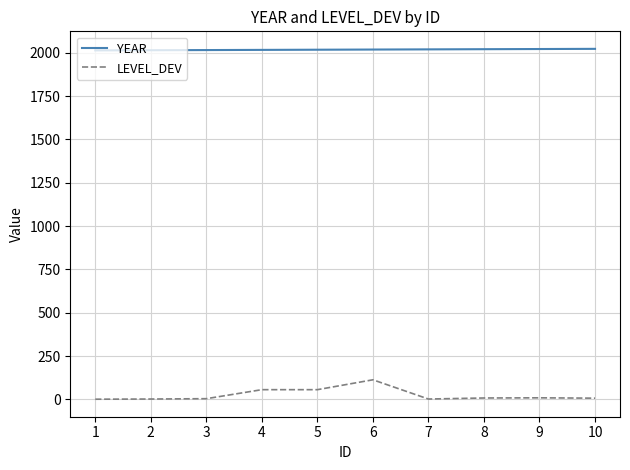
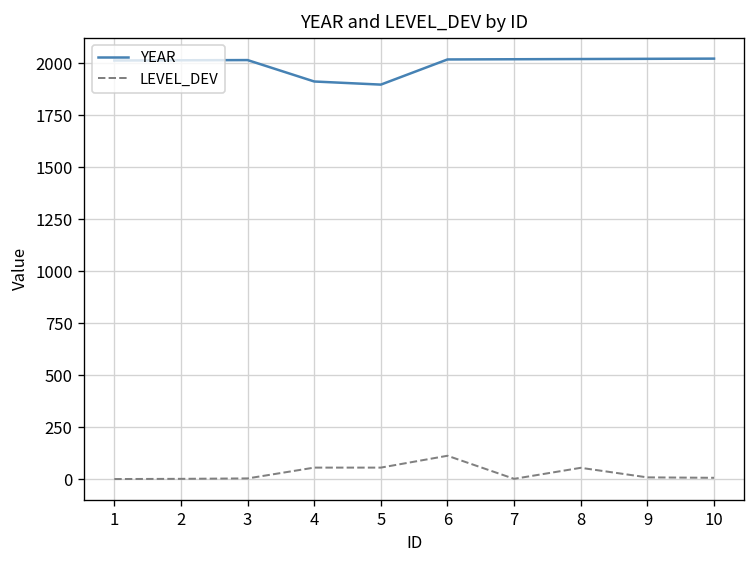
YEAR, 4: 2020 -> 1910
YEAR, 5: 2020 -> 1900
LEVEL_DEV, 8: 10 -> 60
